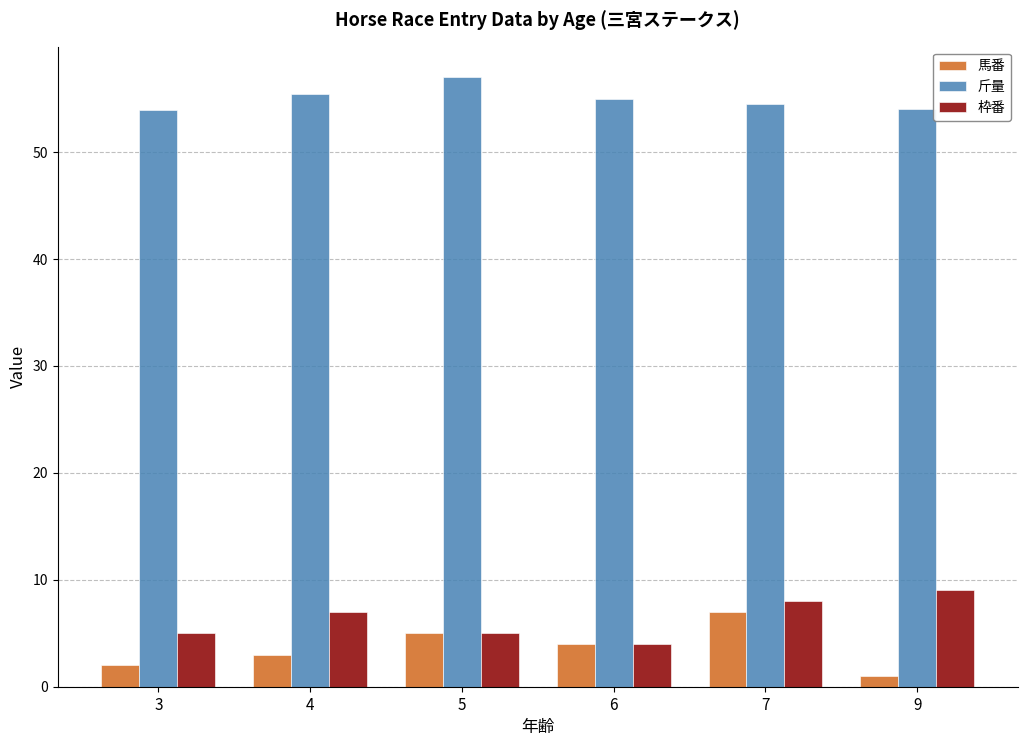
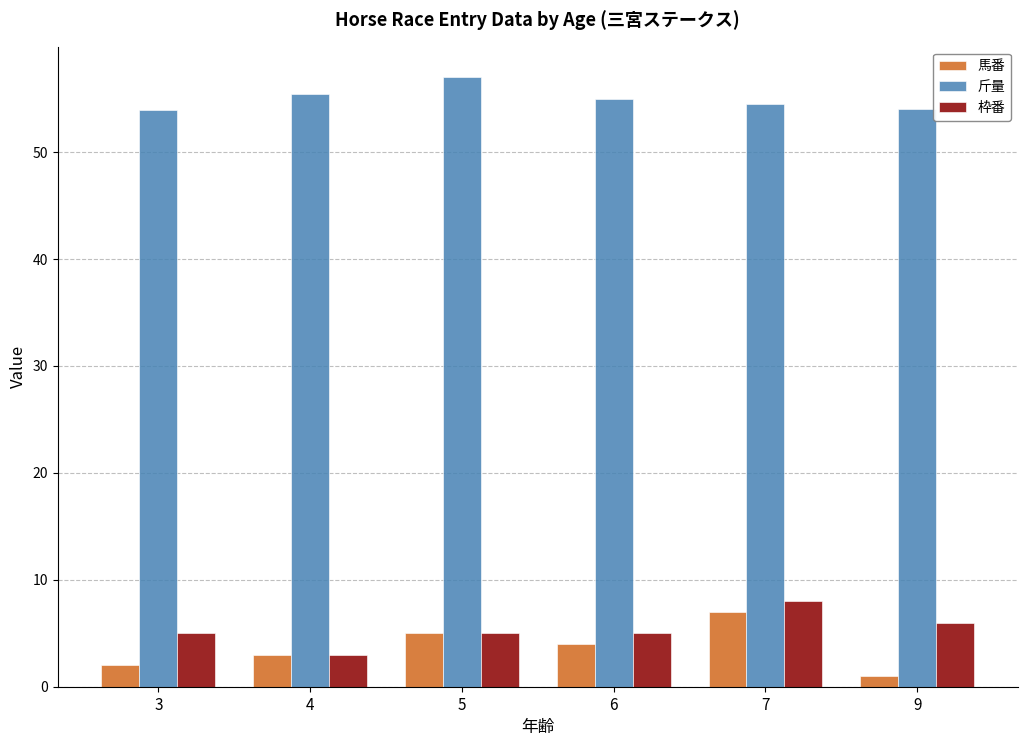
枠番, 4: 7 -> 3
枠番, 6: 4 -> 5
枠番, 9: 9 -> 6
